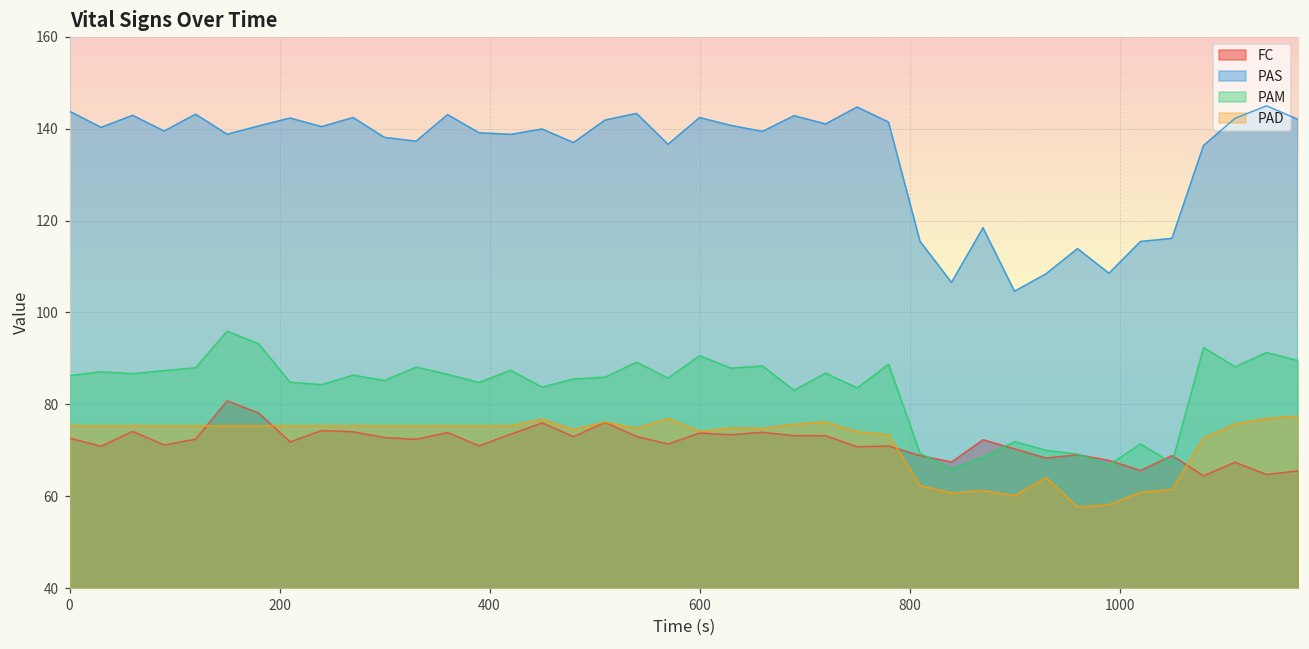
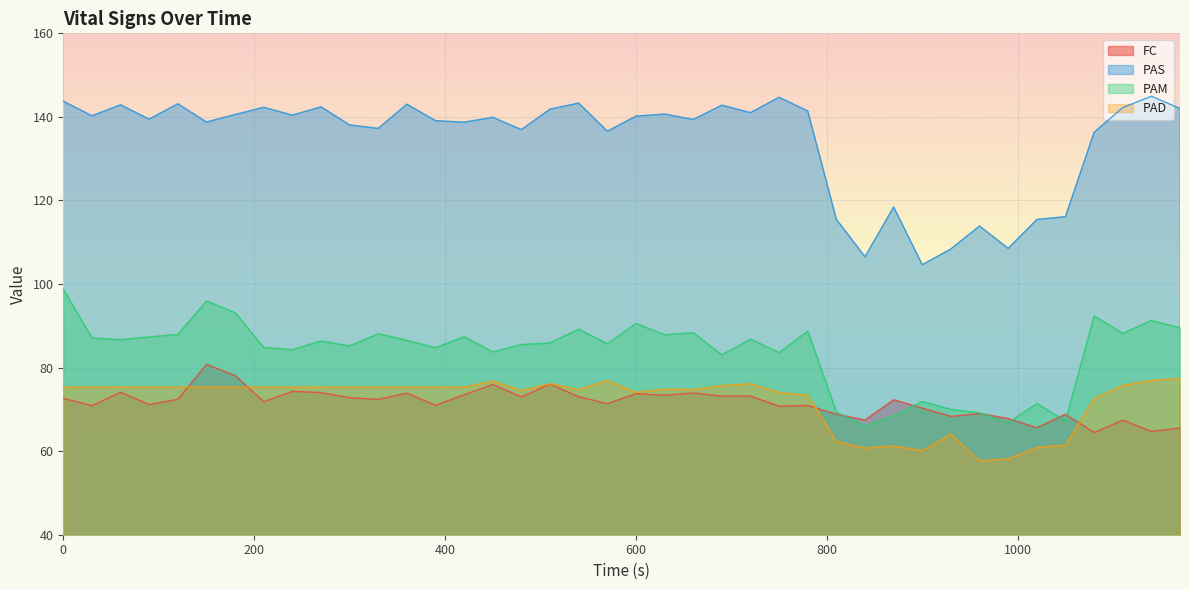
PAM, 0: 86 -> 99
PAS, 600: 142 -> 140
